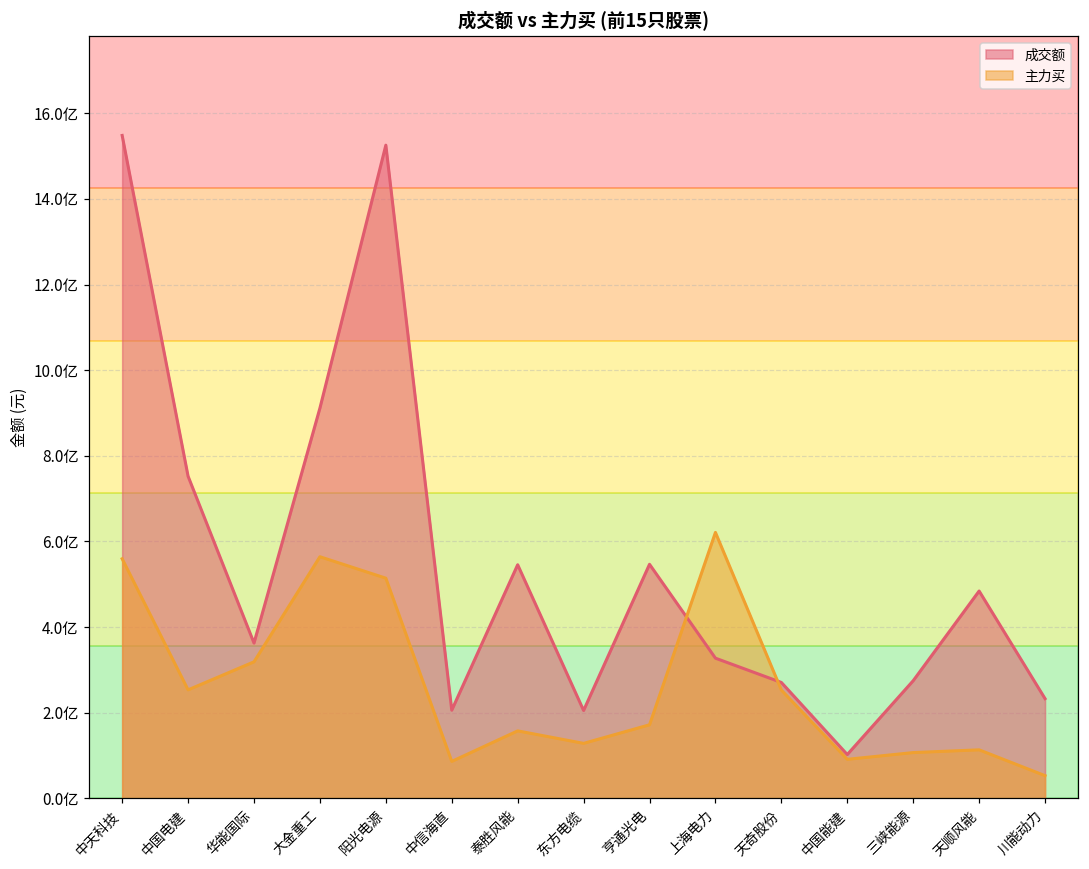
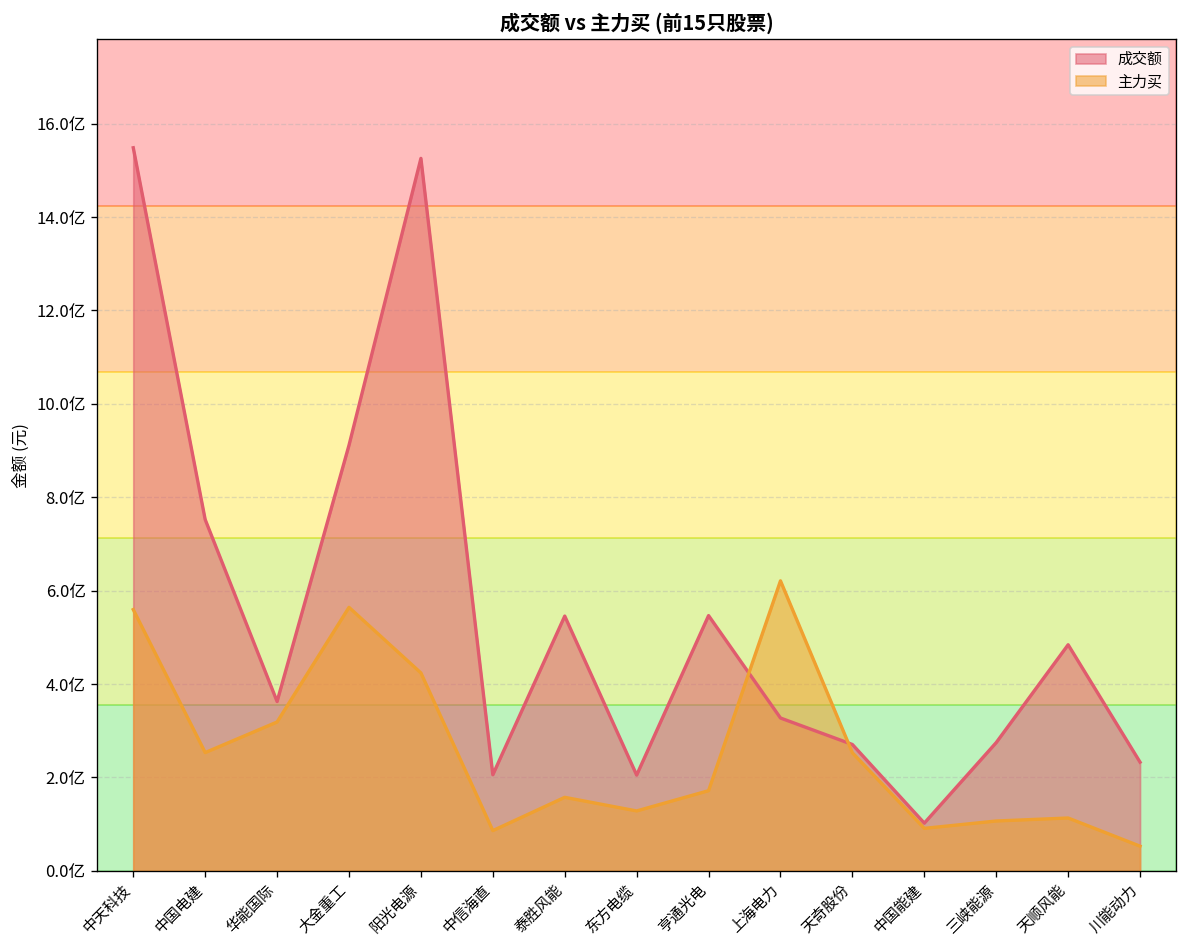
主力买, 阳光电源: 5.1亿 -> 4.2亿
